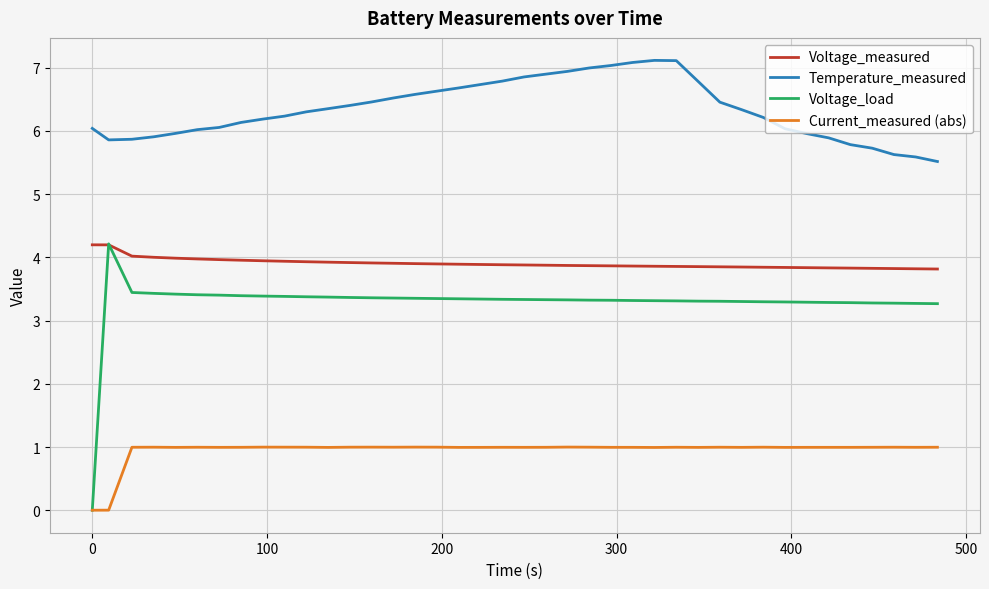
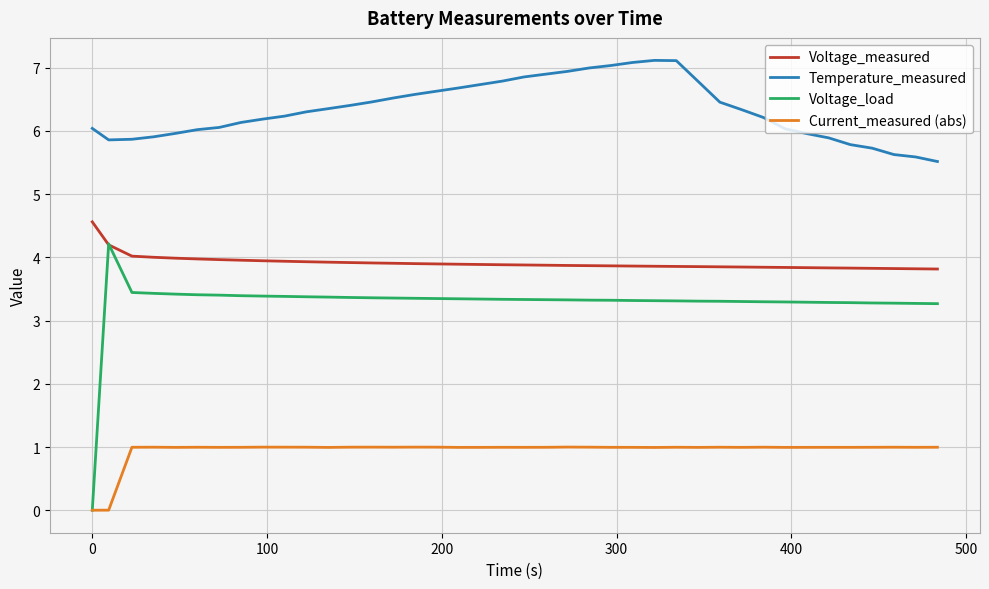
Voltage_measured, 0: 4.2 -> 4.6
